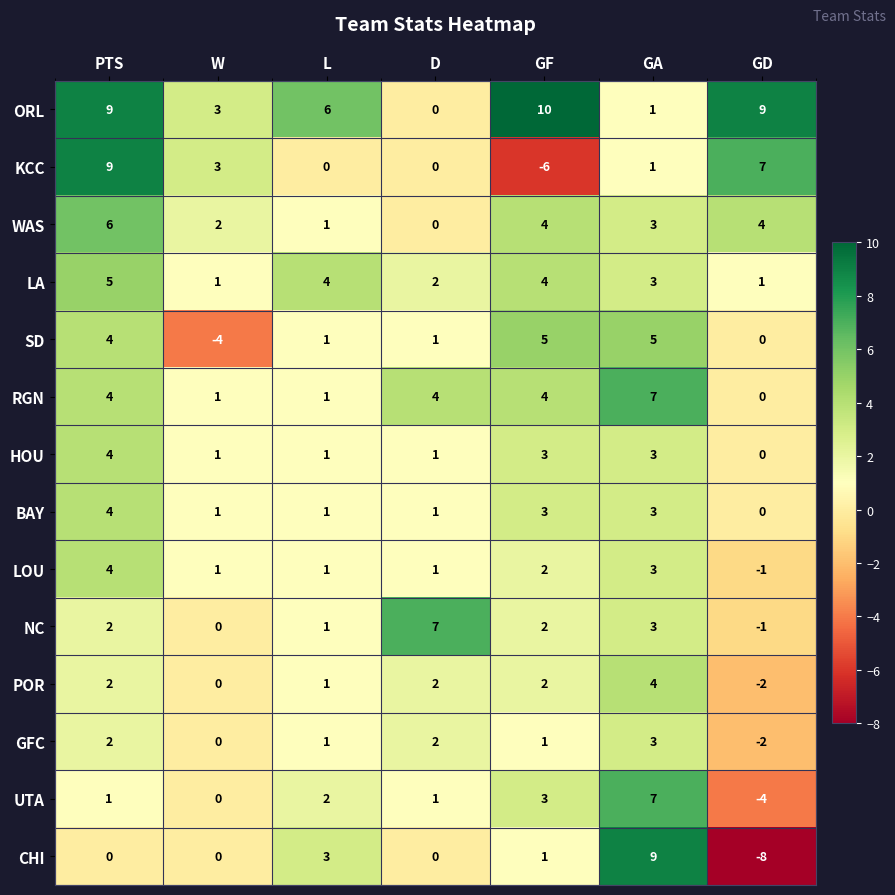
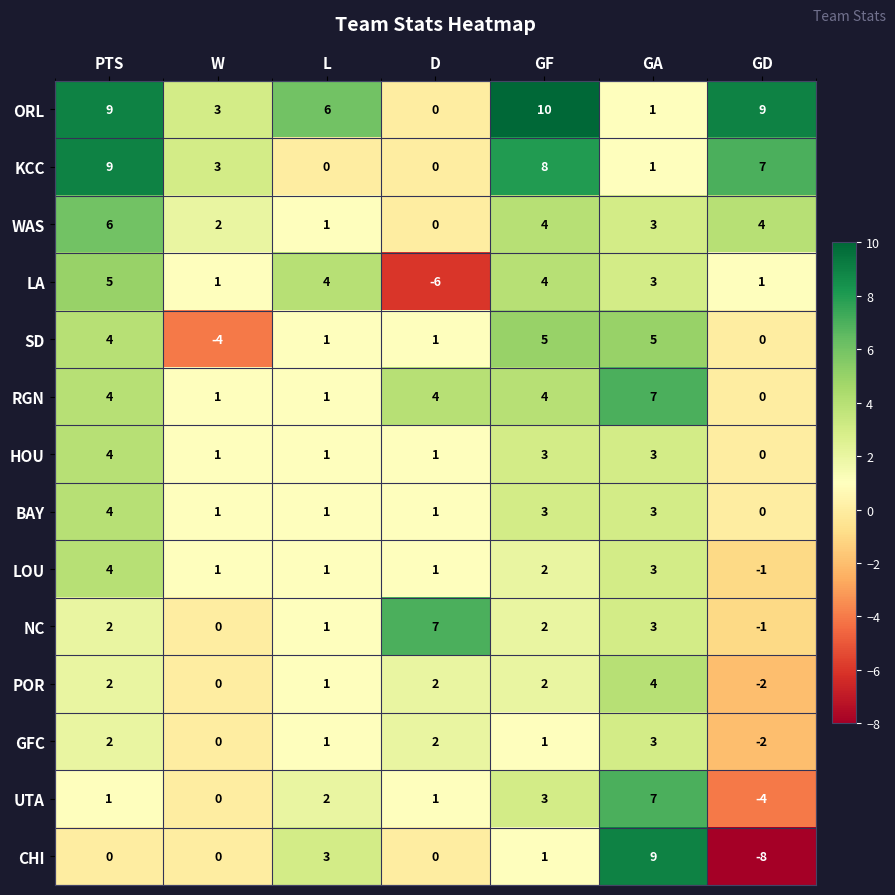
KCC, GF: -6 -> 8
LA, D: 2 -> -6
